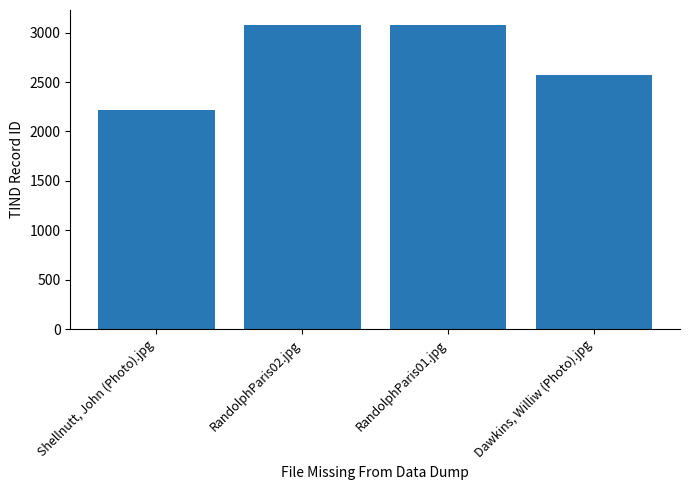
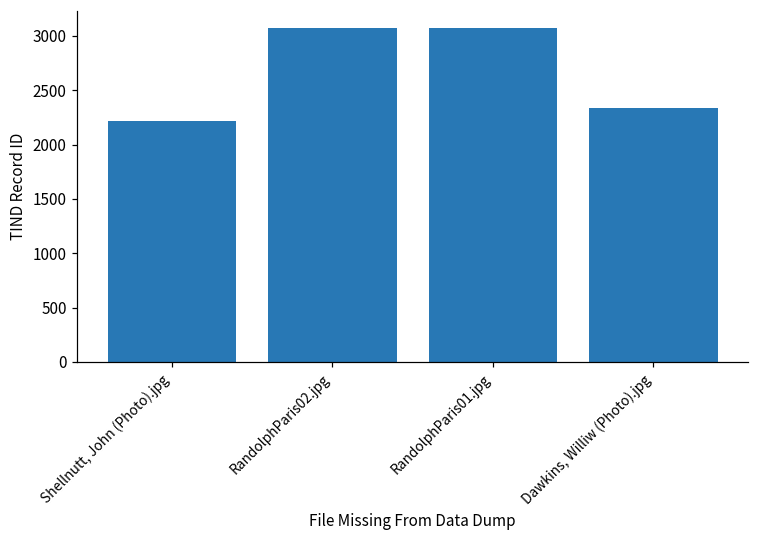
Dawkins, Williw (Photo).jpg: 2600 -> 2300
